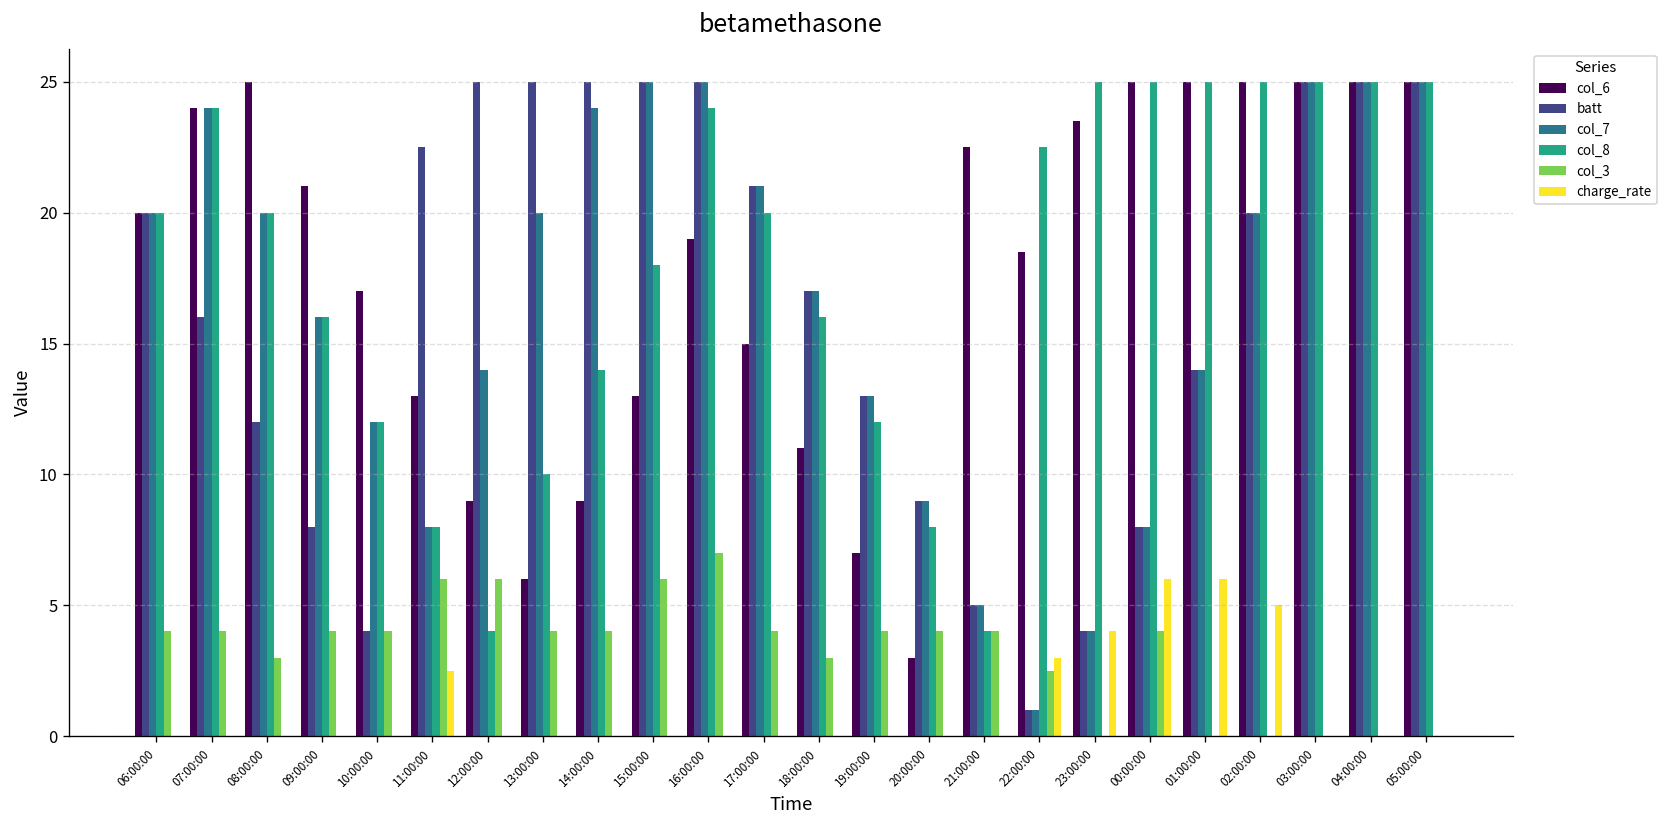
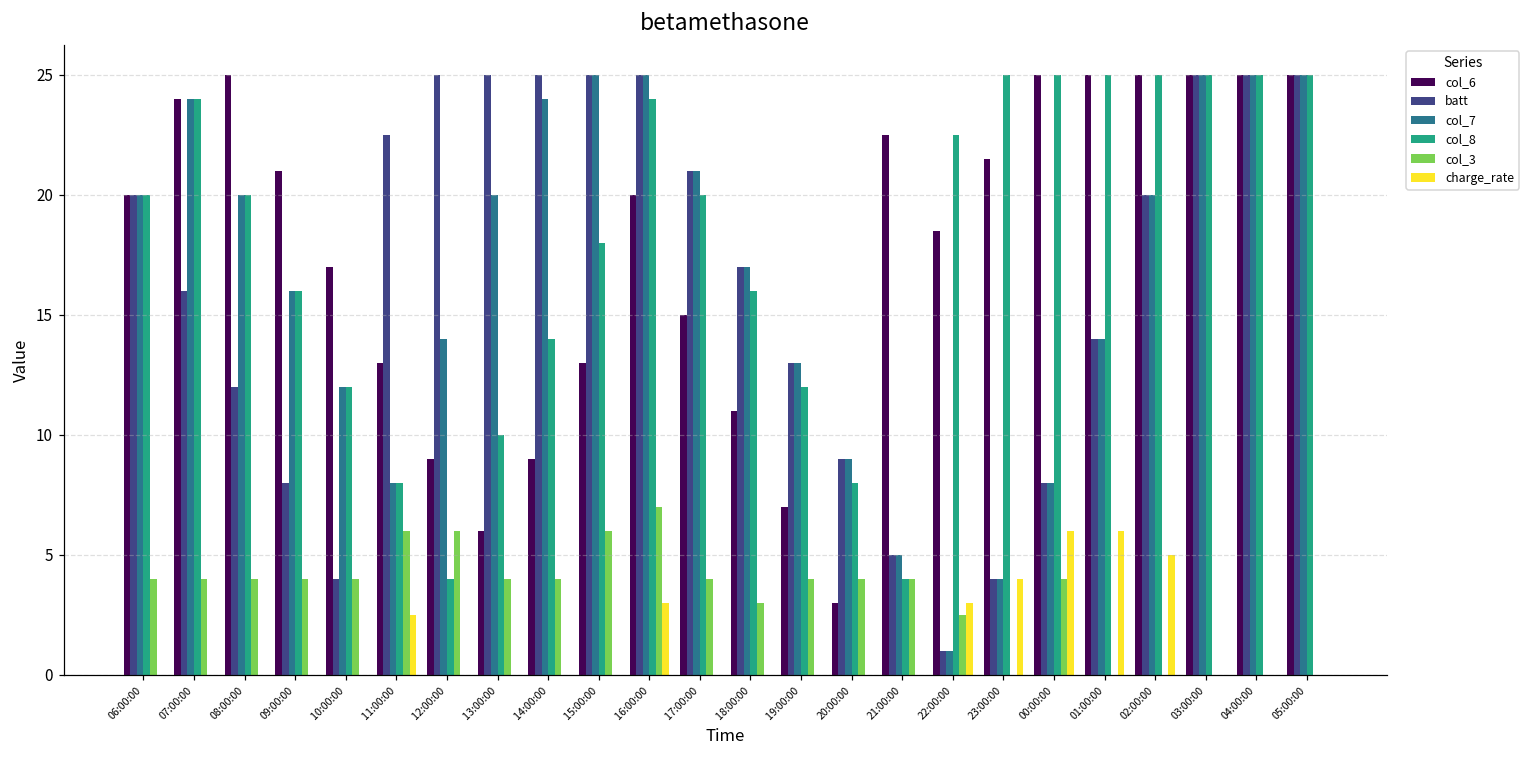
col_3, 08:00:00: 3 -> 4
col_6, 16:00:00: 19 -> 20
charge_rate, 16:00:00: 0 -> 3
col_6, 23:00:00: 23.5 -> 21.5
